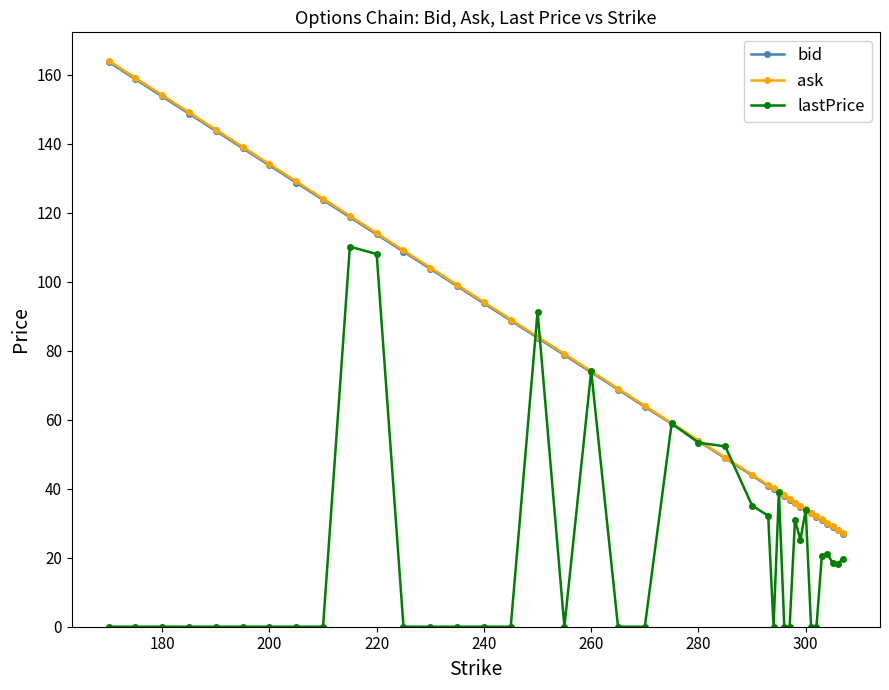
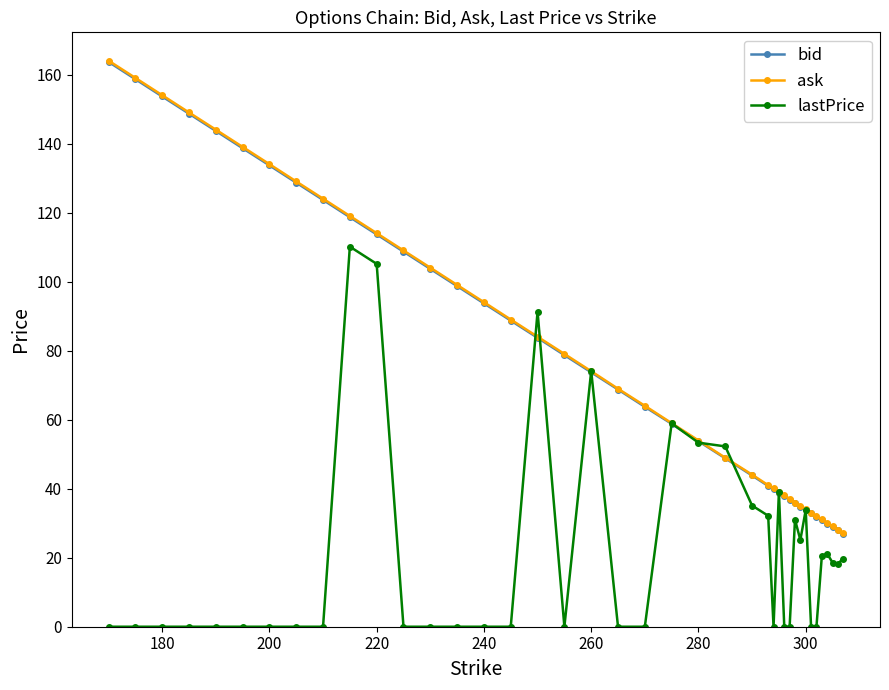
lastPrice, 220: 108 -> 105
